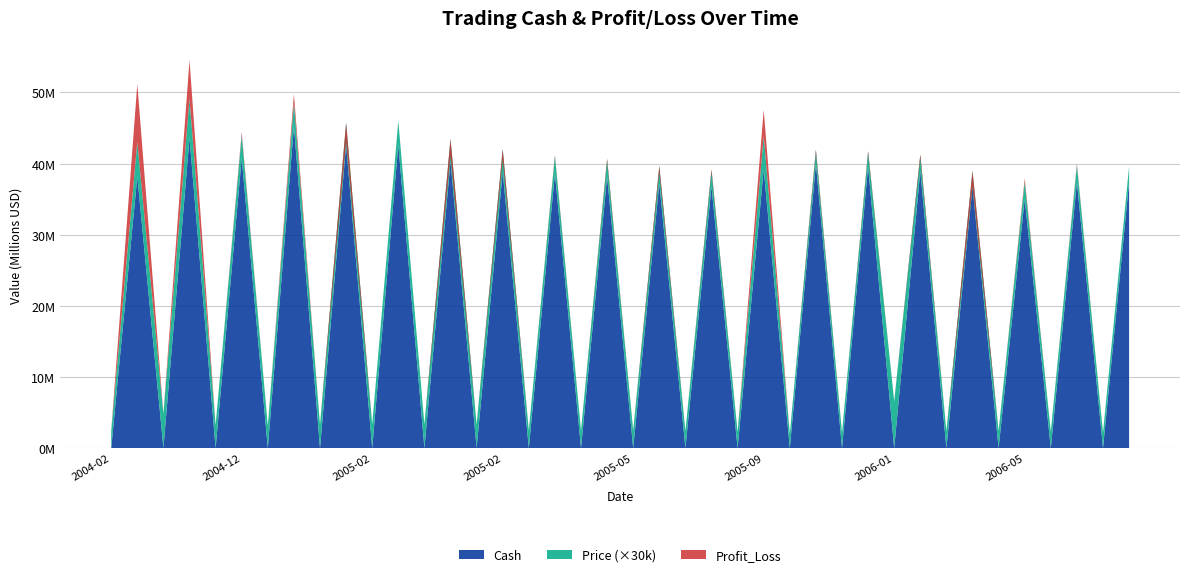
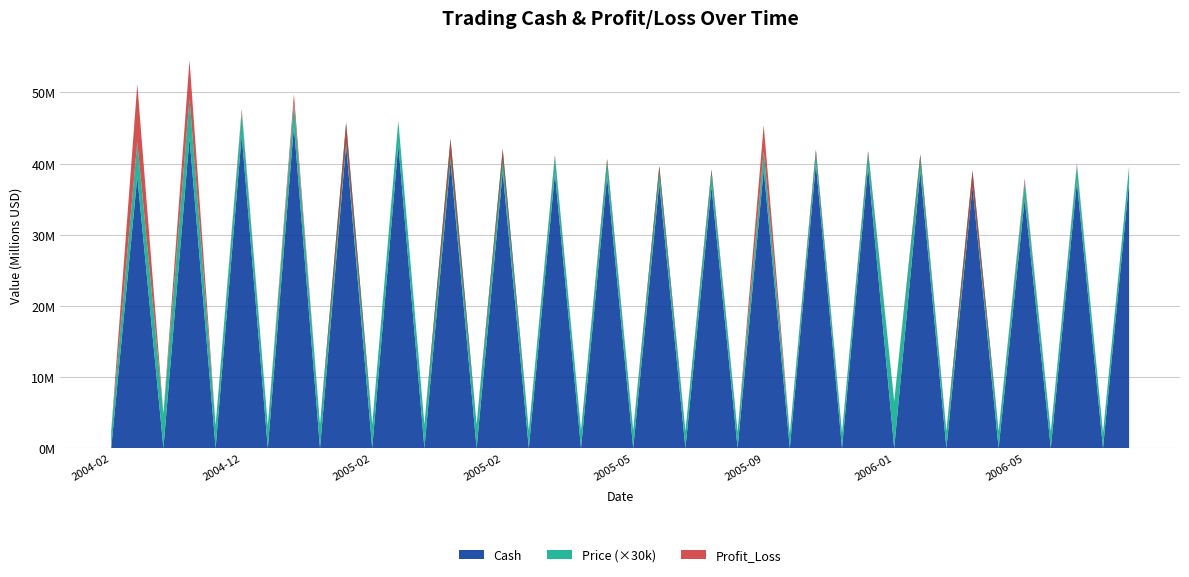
Cash, 2004-12: 41000000 -> 44000000
Price (×30k), 2005-09: 5000000 -> 3000000
